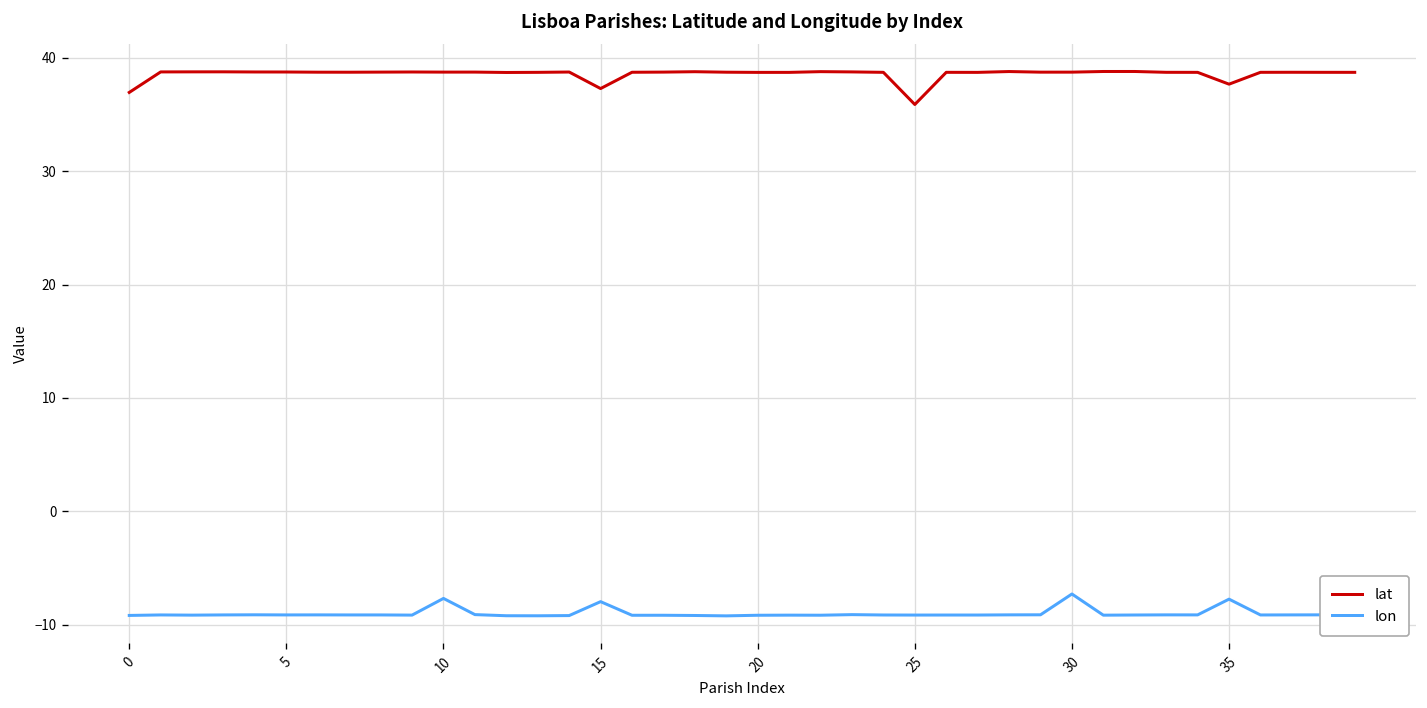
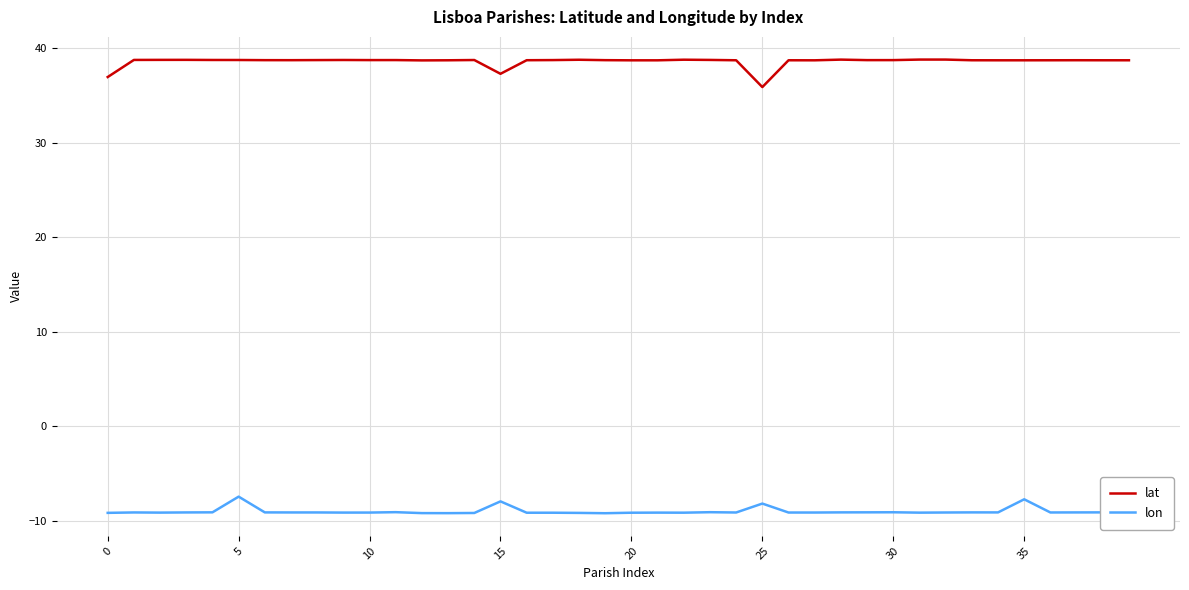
lon, 5: -9 -> -7
lon, 10: -8 -> -9
lon, 25: -9 -> -8
lon, 30: -7 -> -9
lat, 35: 38 -> 39
